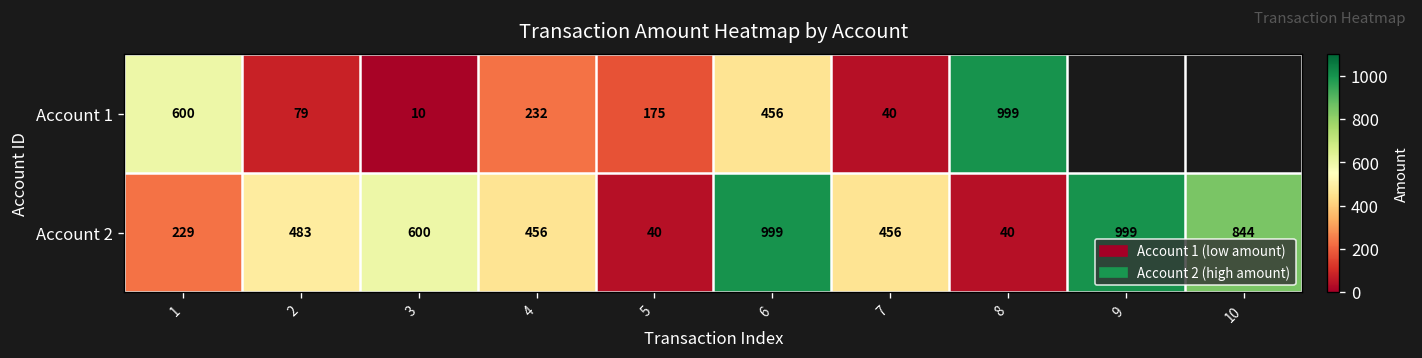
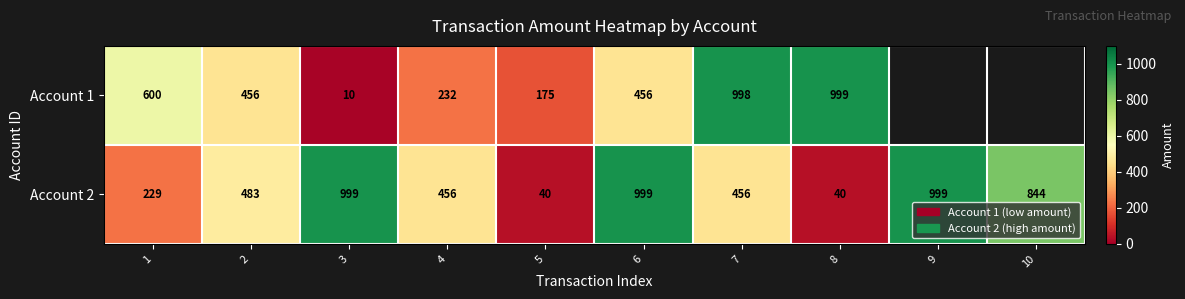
Account 1, 2: 79 -> 456
Account 1, 7: 40 -> 998
Account 2, 3: 600 -> 999
